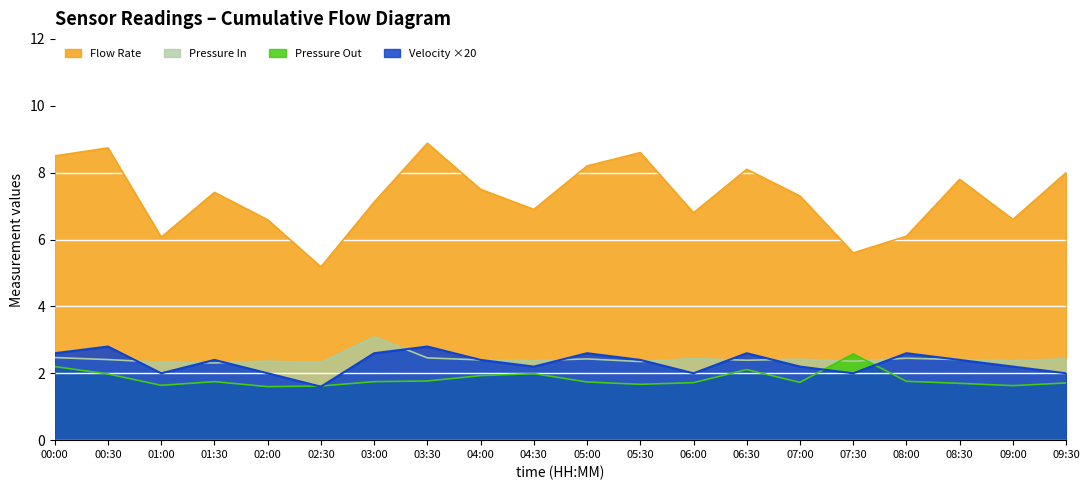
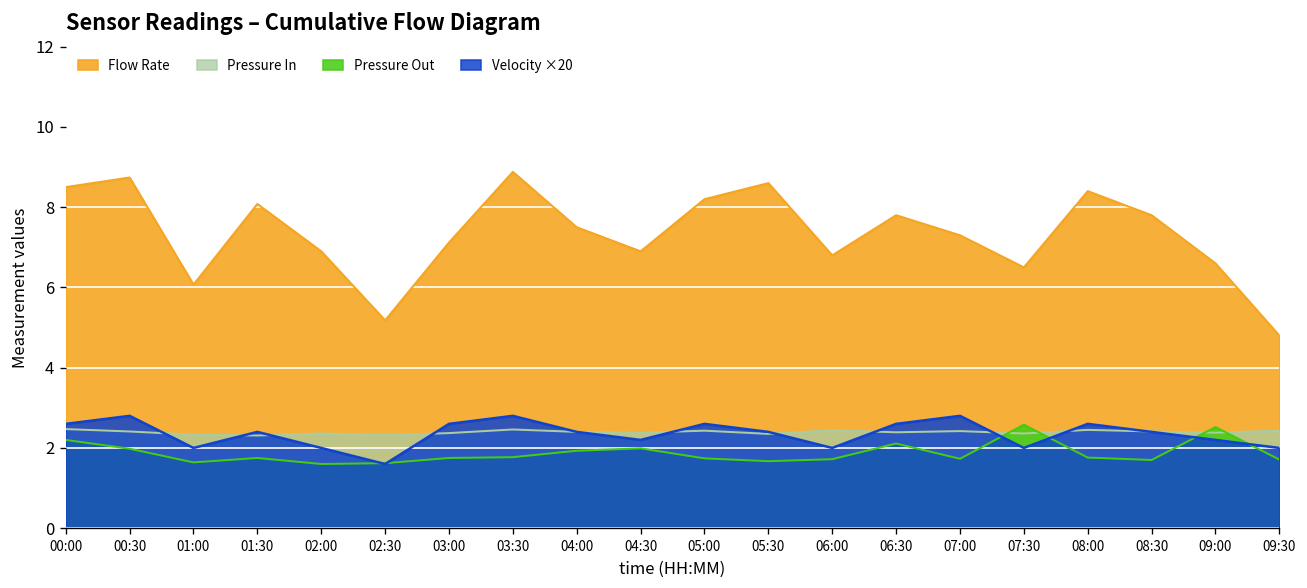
Flow Rate, 01:30: 7.4 -> 8.1
Flow Rate, 02:00: 6.6 -> 6.9
Pressure In, 03:00: 3.1 -> 2.4
Flow Rate, 06:30: 8.1 -> 7.8
Velocity ×20, 07:00: 2.2 -> 2.8
Flow Rate, 07:30: 5.6 -> 6.5
Flow Rate, 08:00: 6.1 -> 8.4
Pressure Out, 09:00: 1.6 -> 2.5
Flow Rate, 09:30: 8.0 -> 4.8
